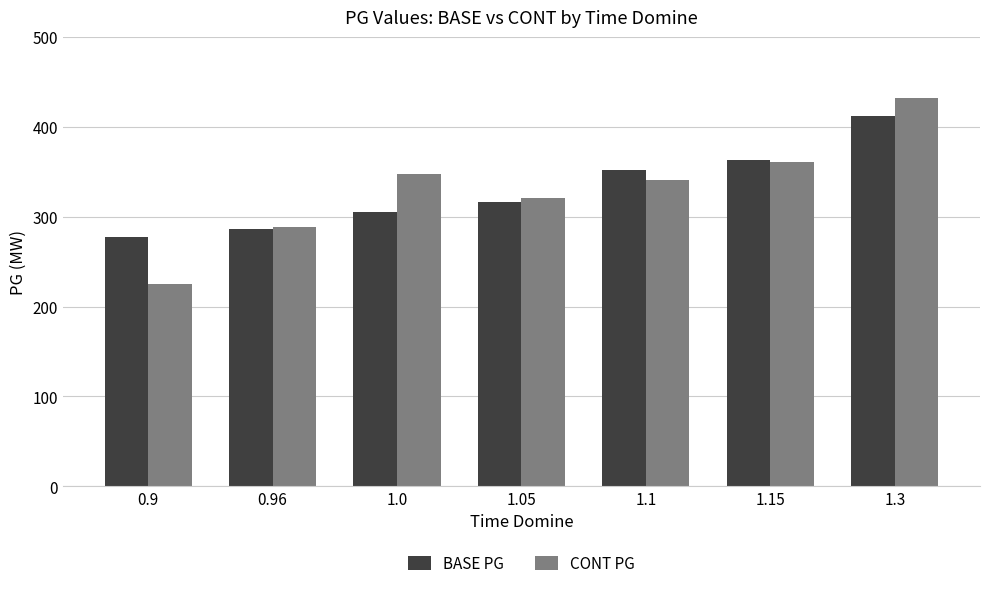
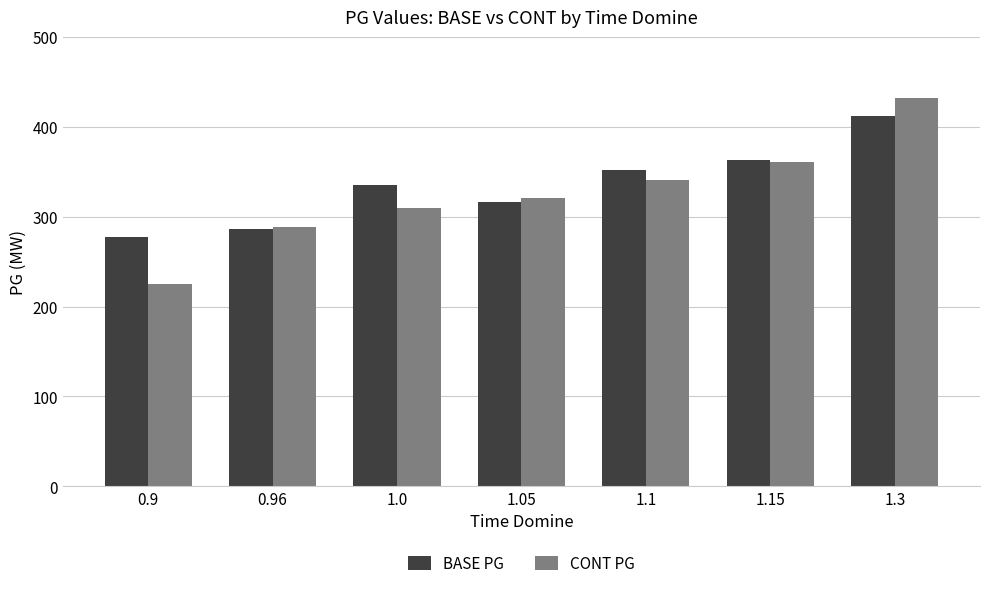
BASE PG, 1.0: 310 -> 340
CONT PG, 1.0: 350 -> 310
